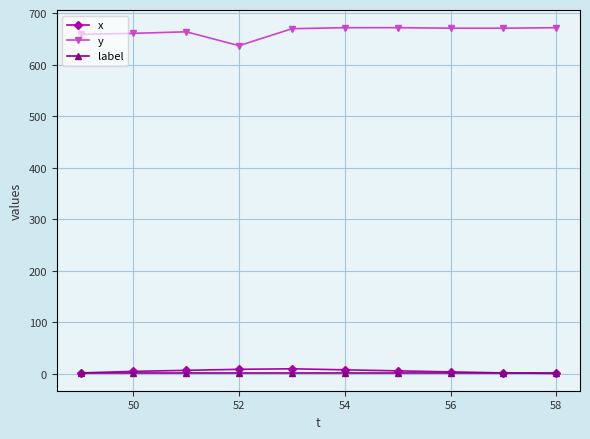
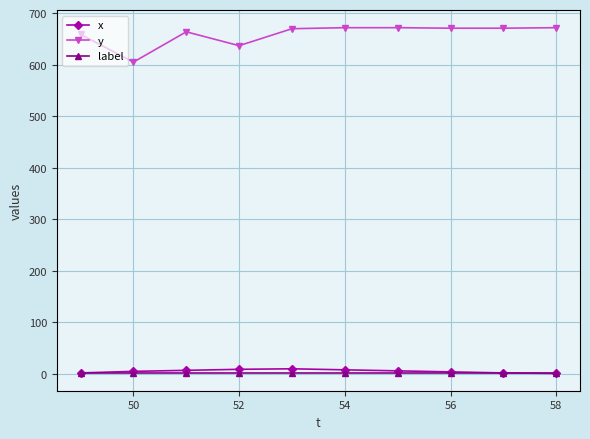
y, 50: 660 -> 610
